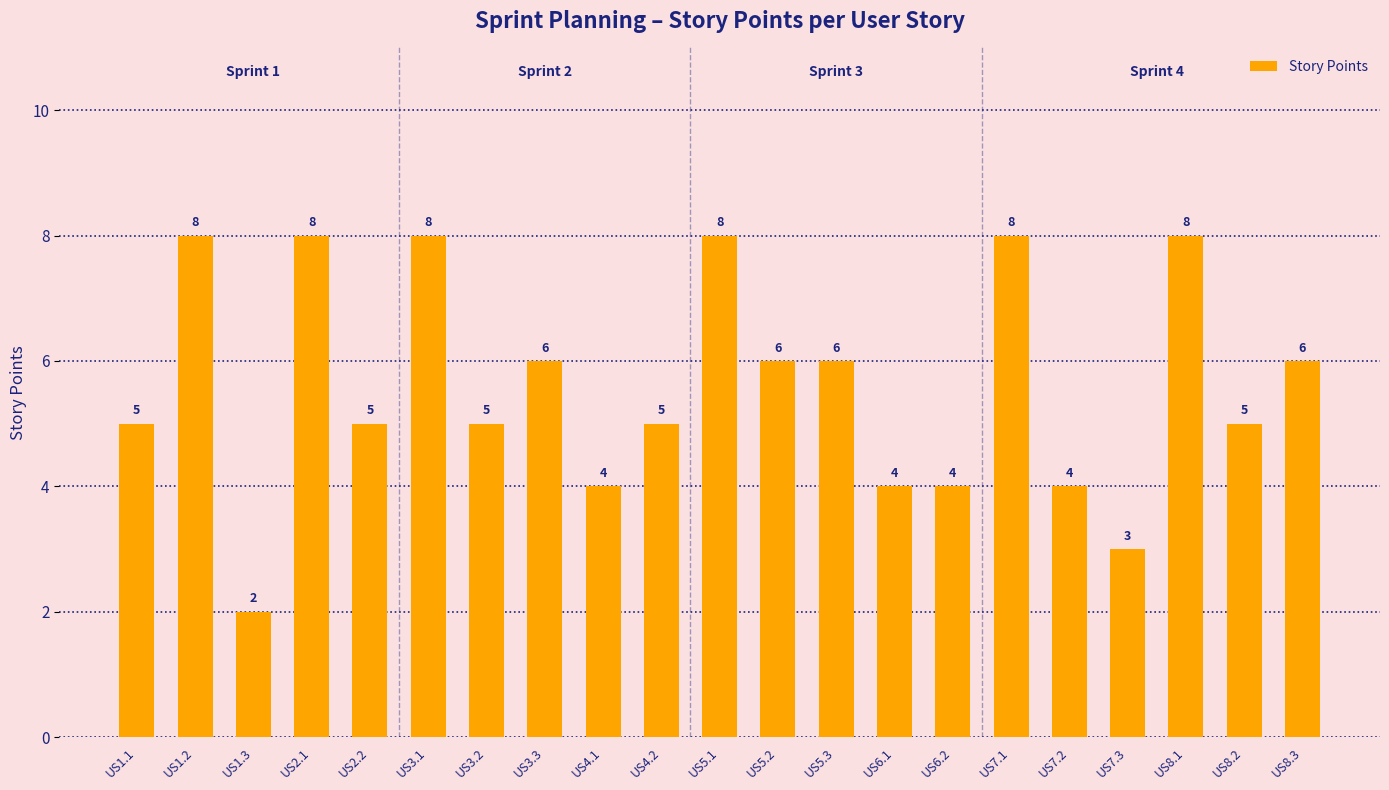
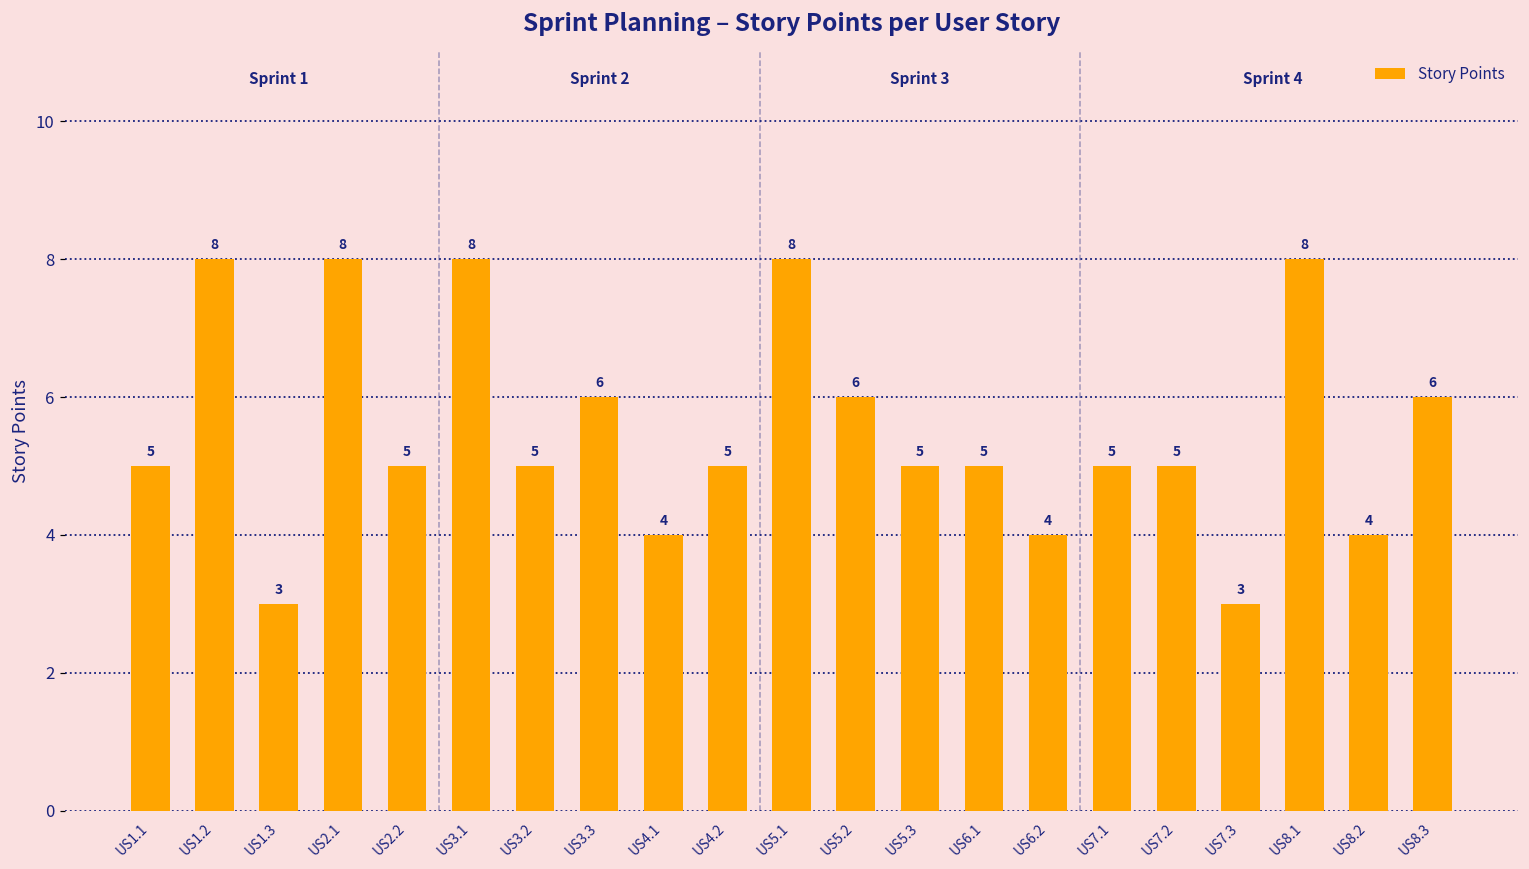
US1.3: 2 -> 3
US5.3: 6 -> 5
US6.1: 4 -> 5
US7.1: 8 -> 5
US7.2: 4 -> 5
US8.2: 5 -> 4
